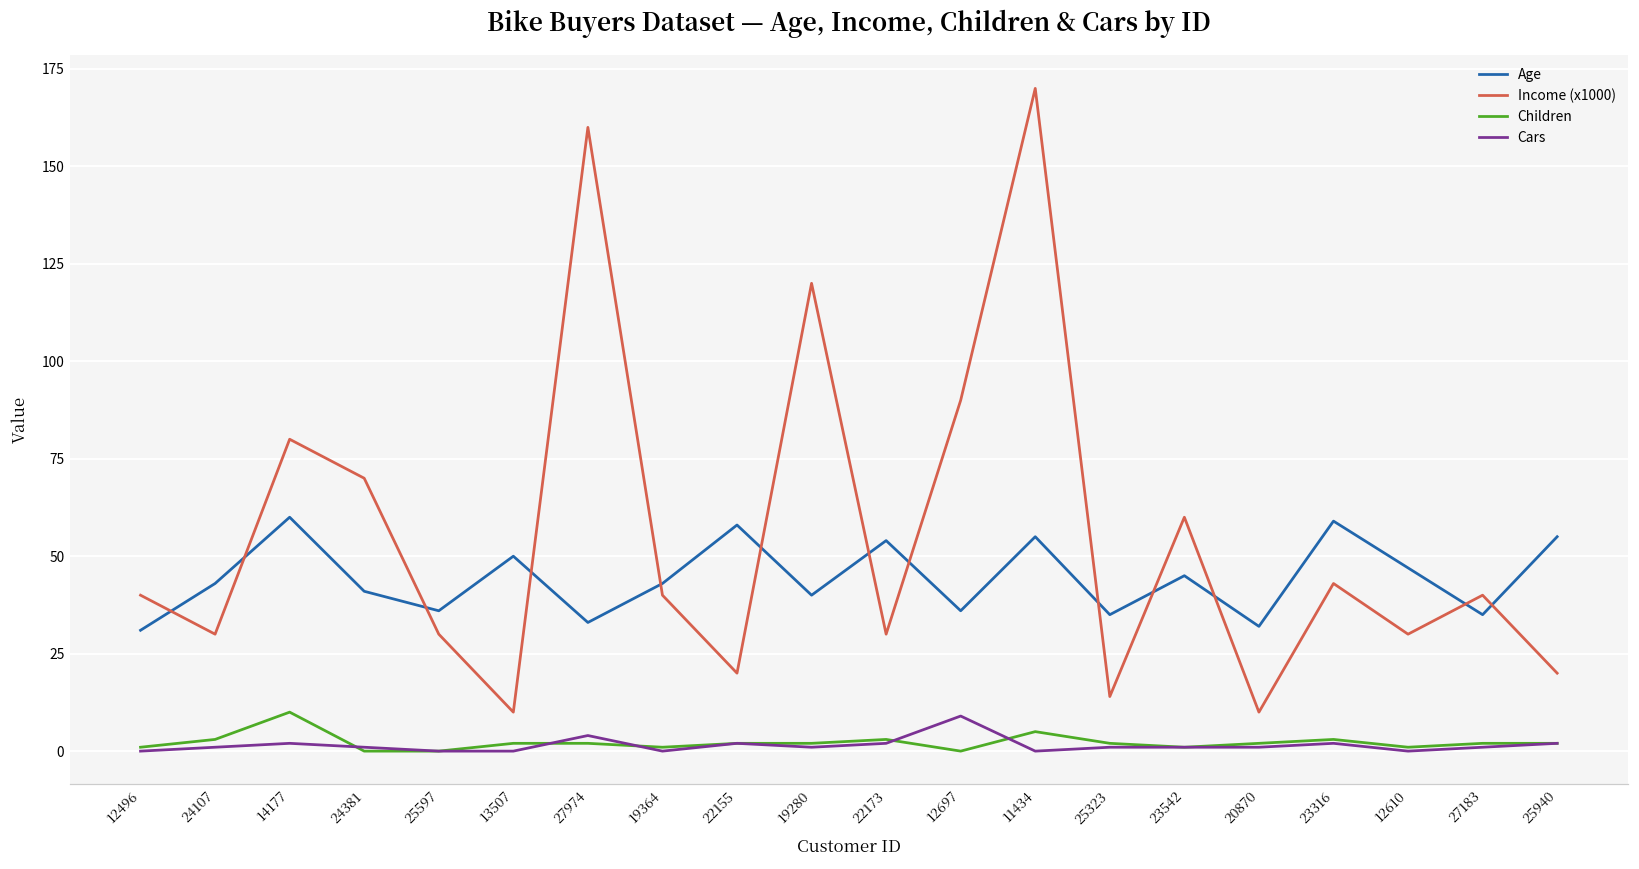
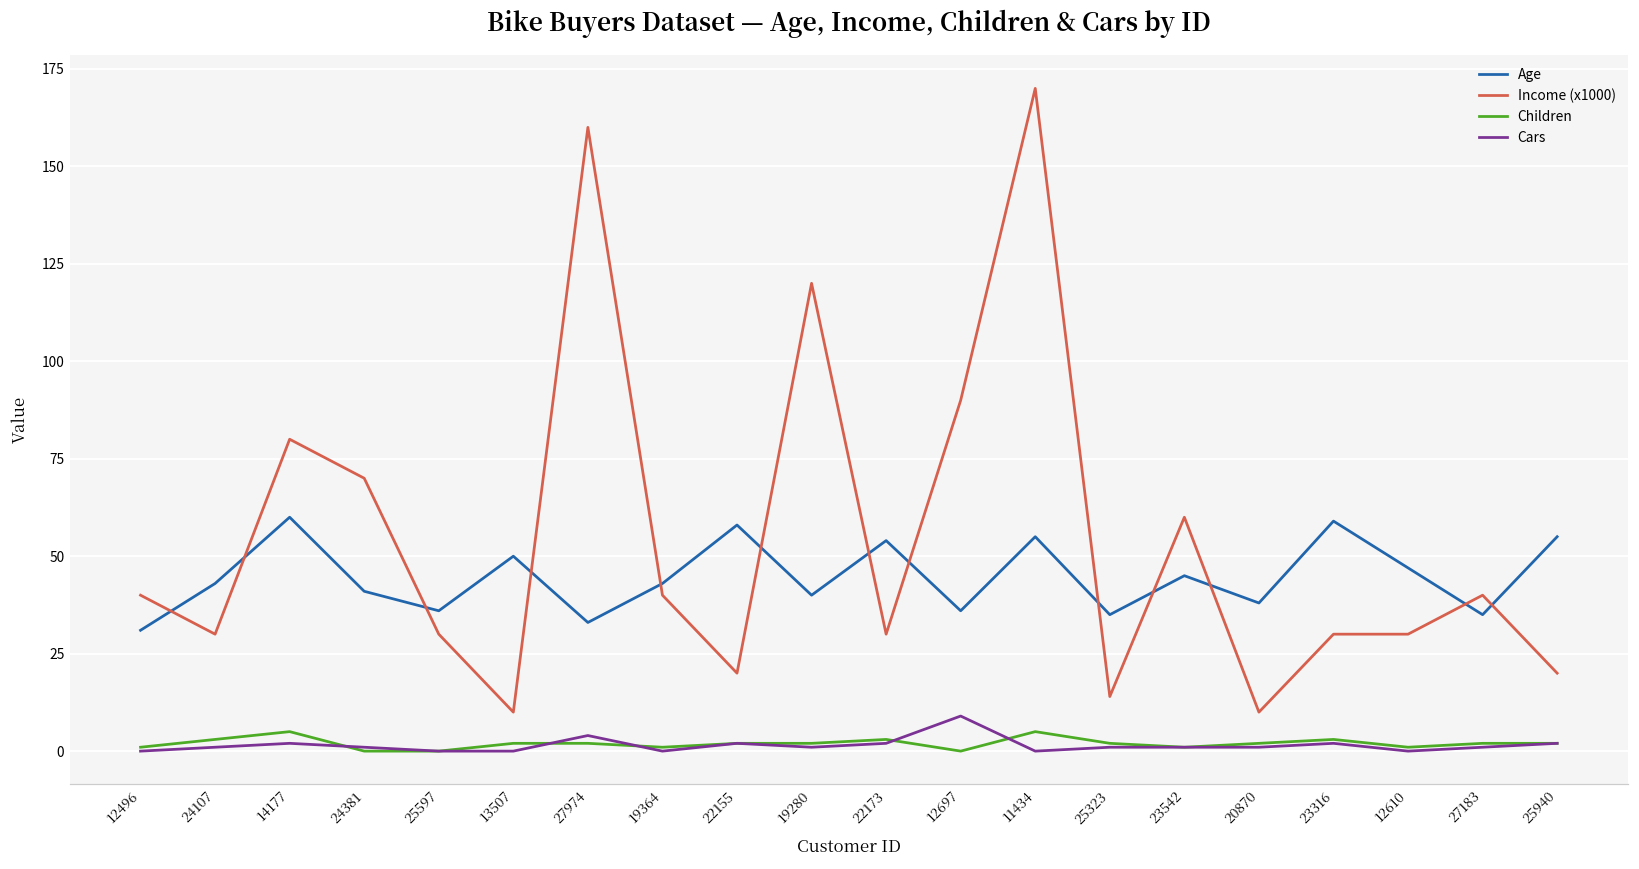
Children, 14177: 10 -> 5
Age, 20870: 32 -> 38
Income (x1000), 23316: 43 -> 30
